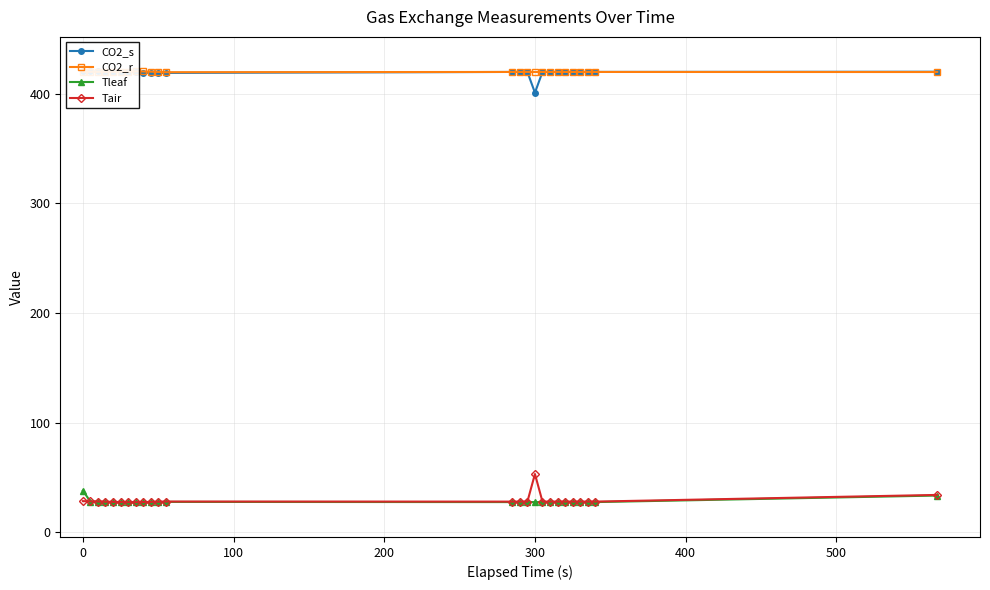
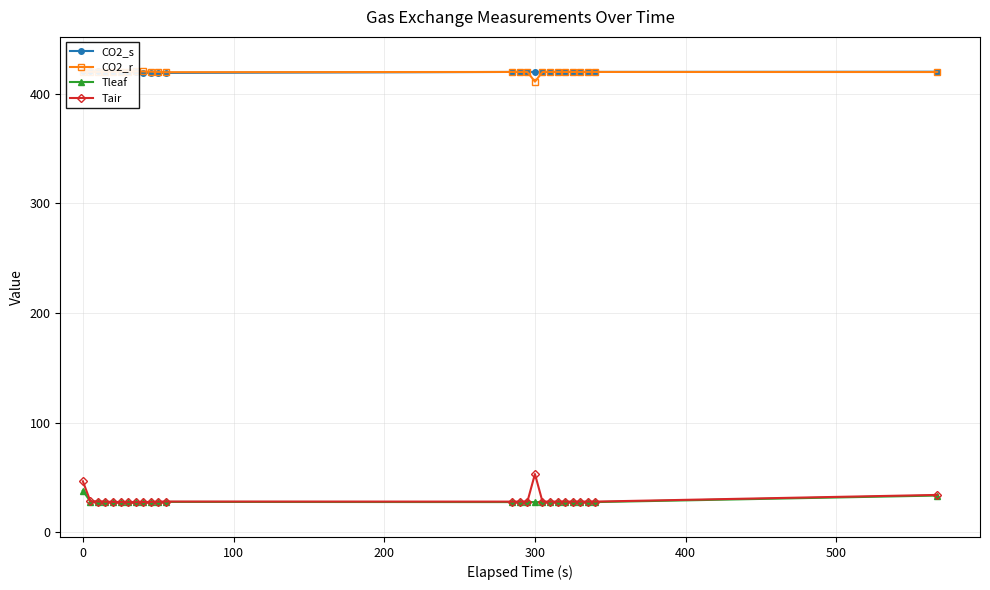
Tair, 0: 28 -> 46
CO2_s, 300: 401 -> 420
CO2_r, 300: 420 -> 411
